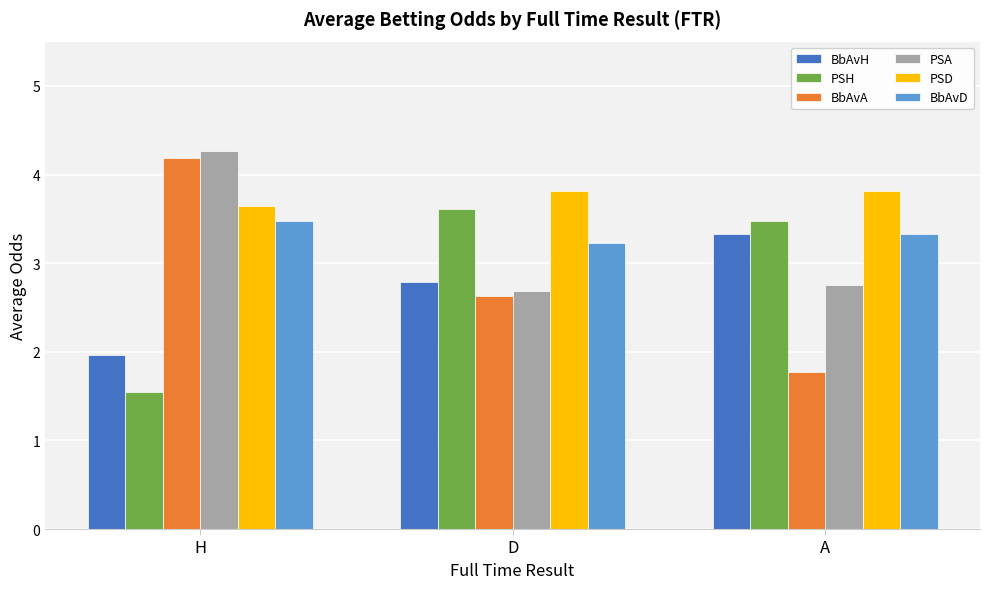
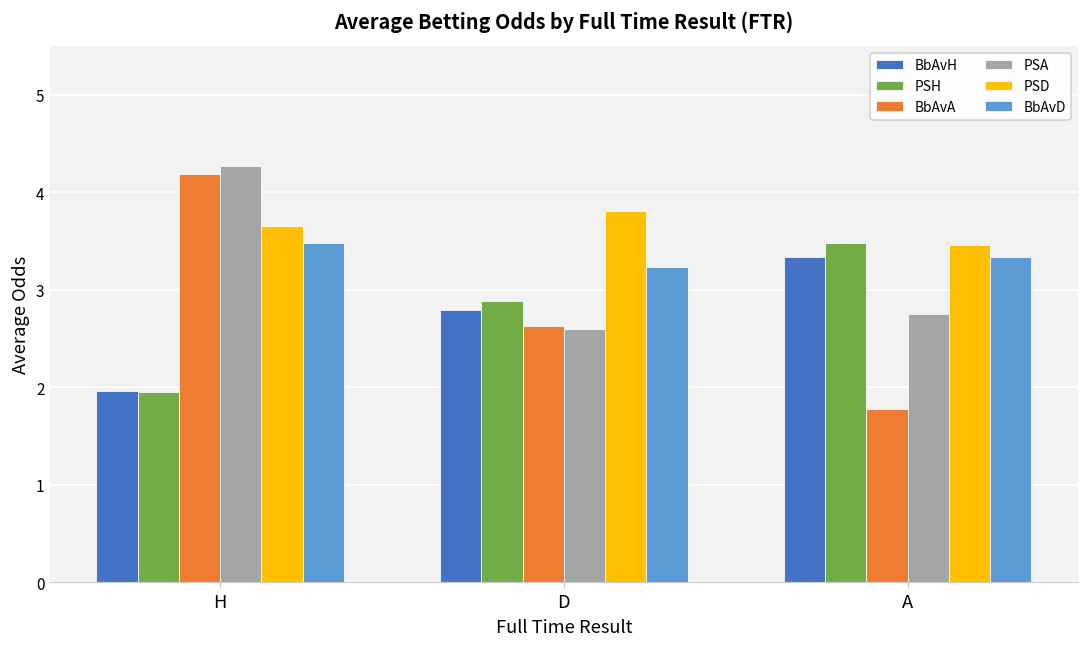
PSH, H: 1.6 -> 2.0
PSH, D: 3.6 -> 2.9
PSA, D: 2.7 -> 2.6
PSD, A: 3.8 -> 3.5
